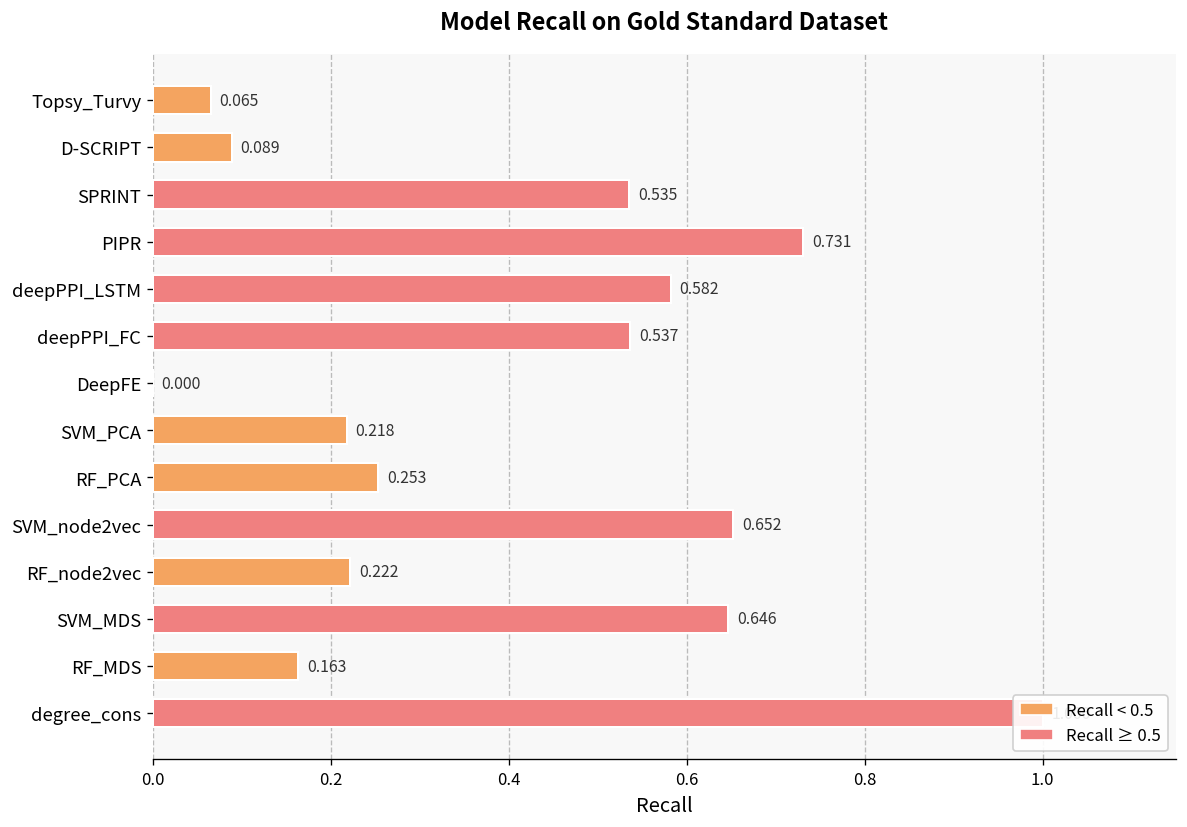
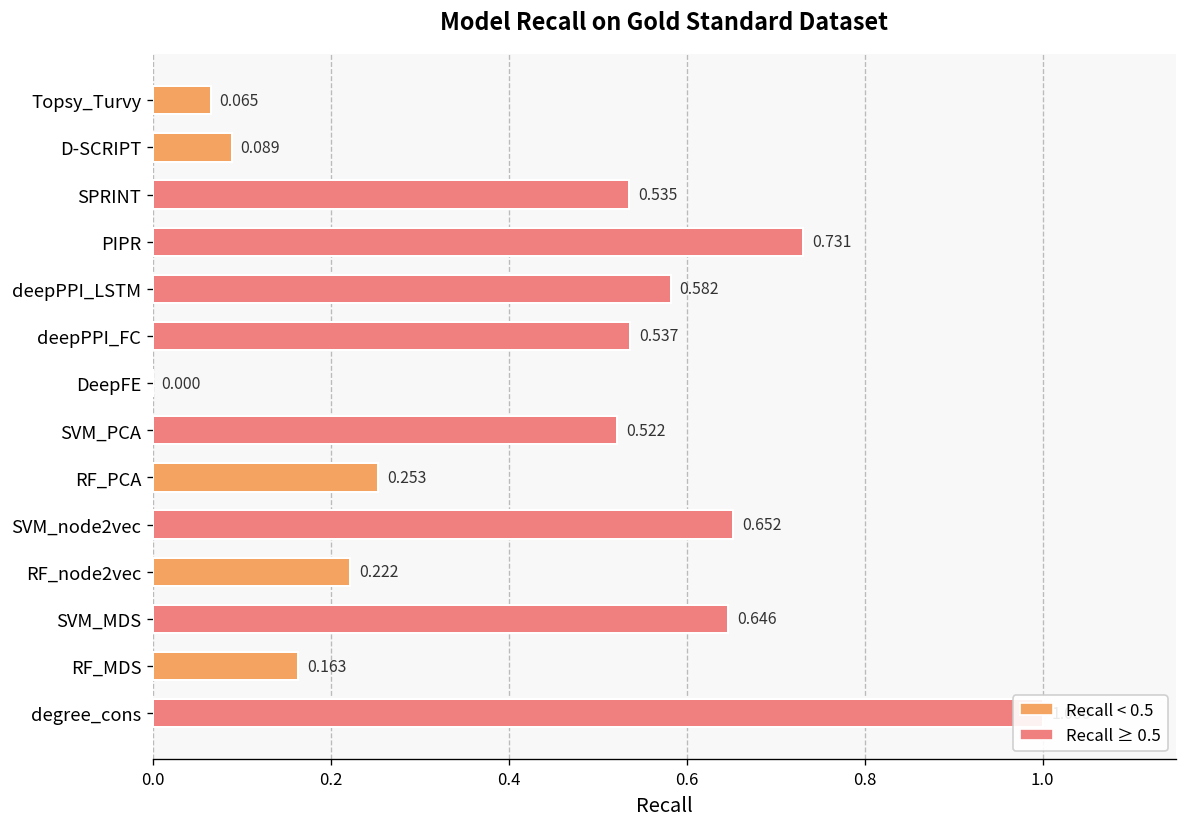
SVM_PCA: 0.218 -> 0.522
